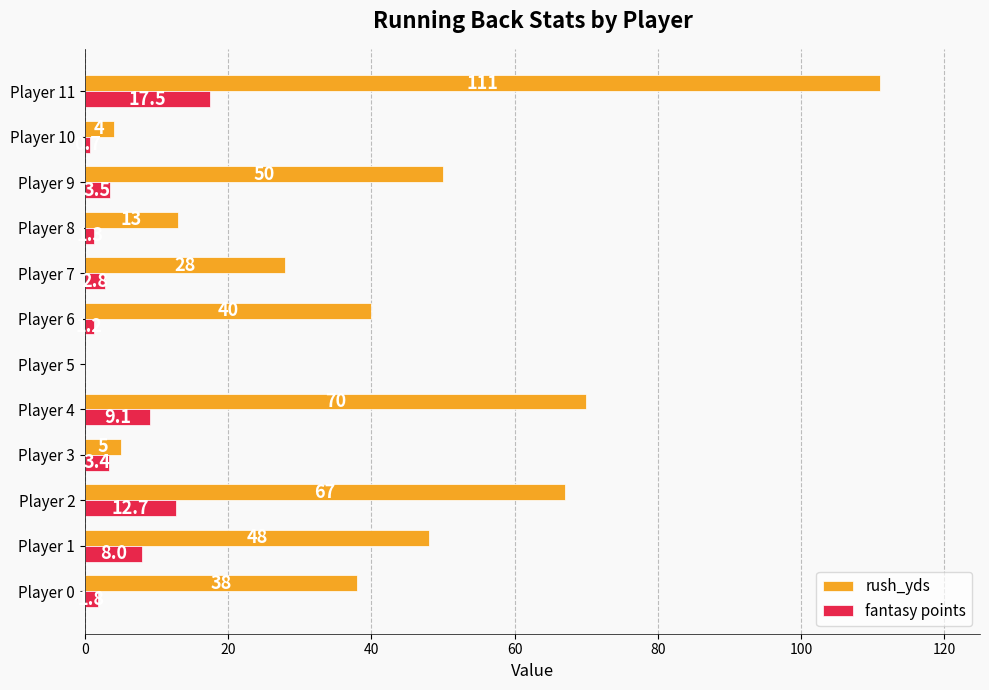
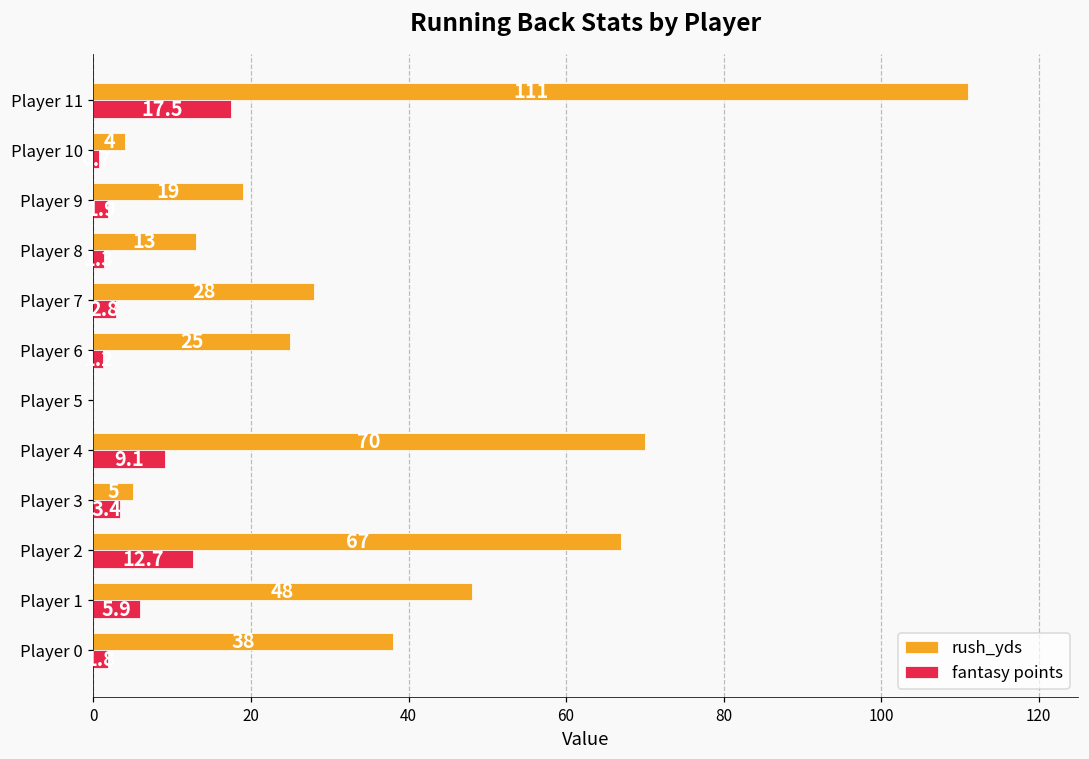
rush_yds, Player 9: 50 -> 19
fantasy points, Player 9: 4 -> 2
rush_yds, Player 6: 40 -> 25
fantasy points, Player 1: 8.0 -> 5.9
